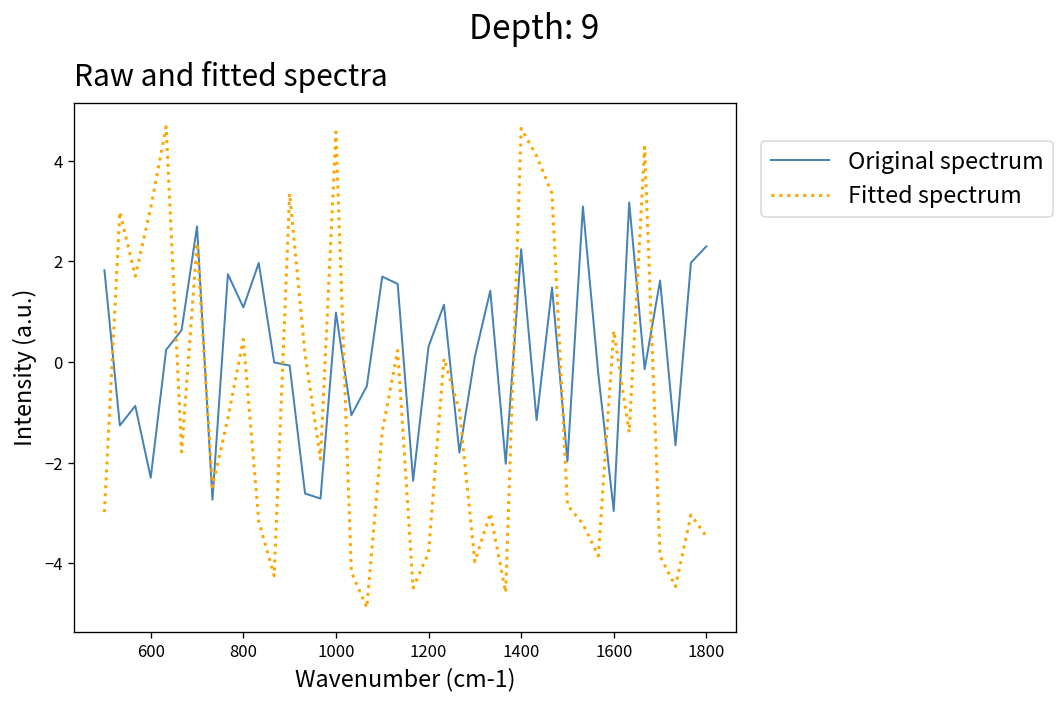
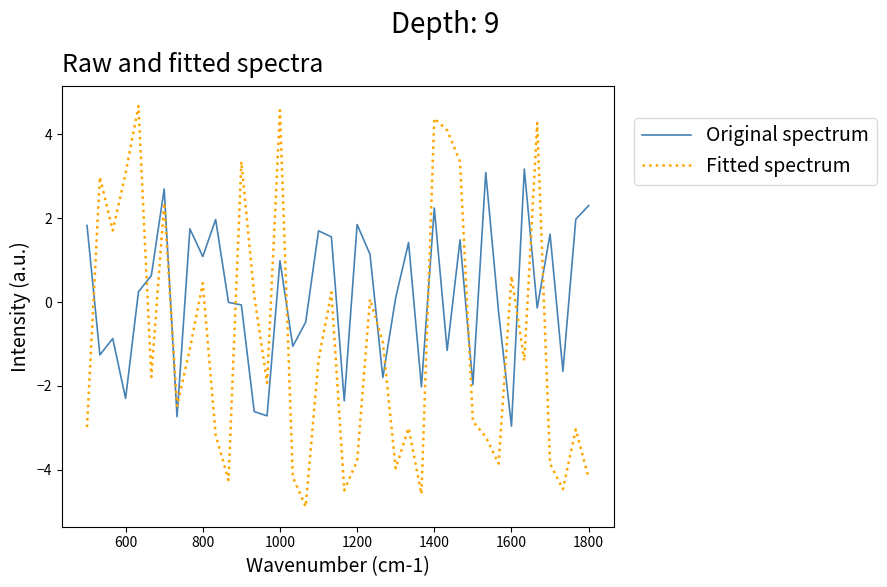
Original spectrum, 1200: 0.3 -> 1.8
Fitted spectrum, 1400: 4.6 -> 4.4
Fitted spectrum, 1800: -3.5 -> -4.2
